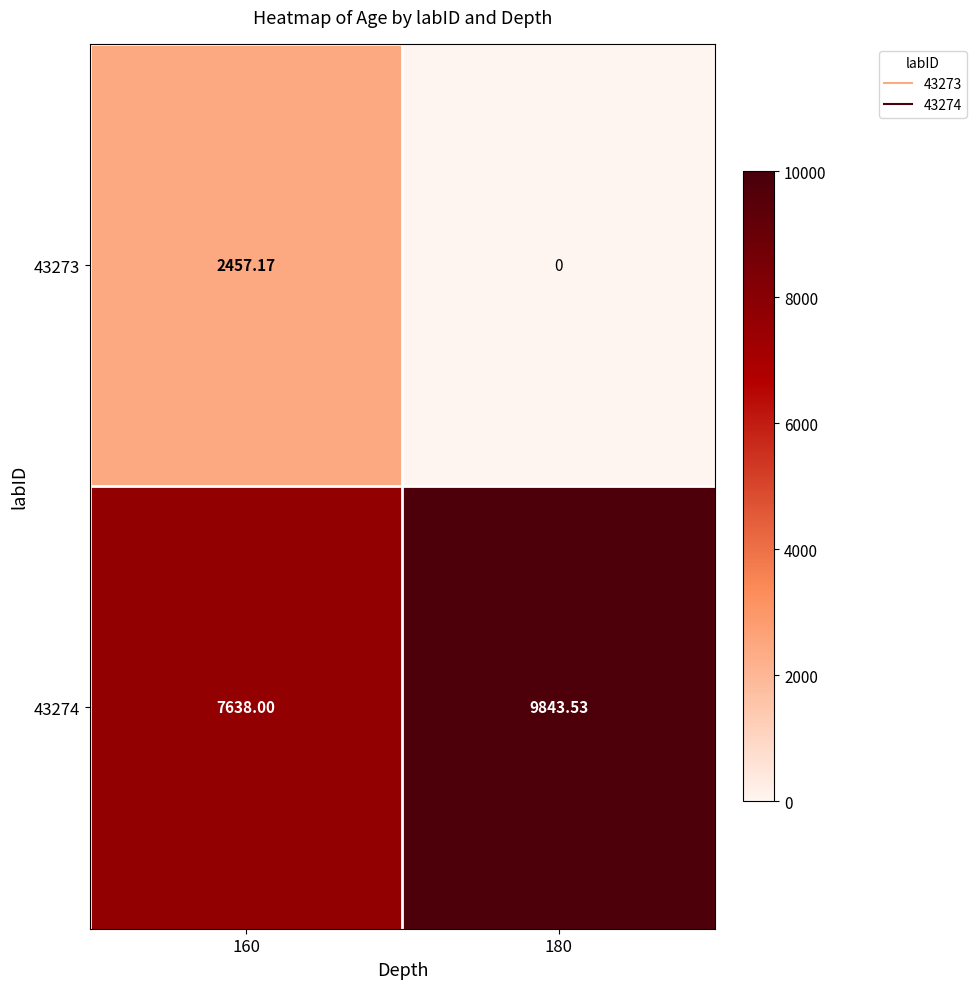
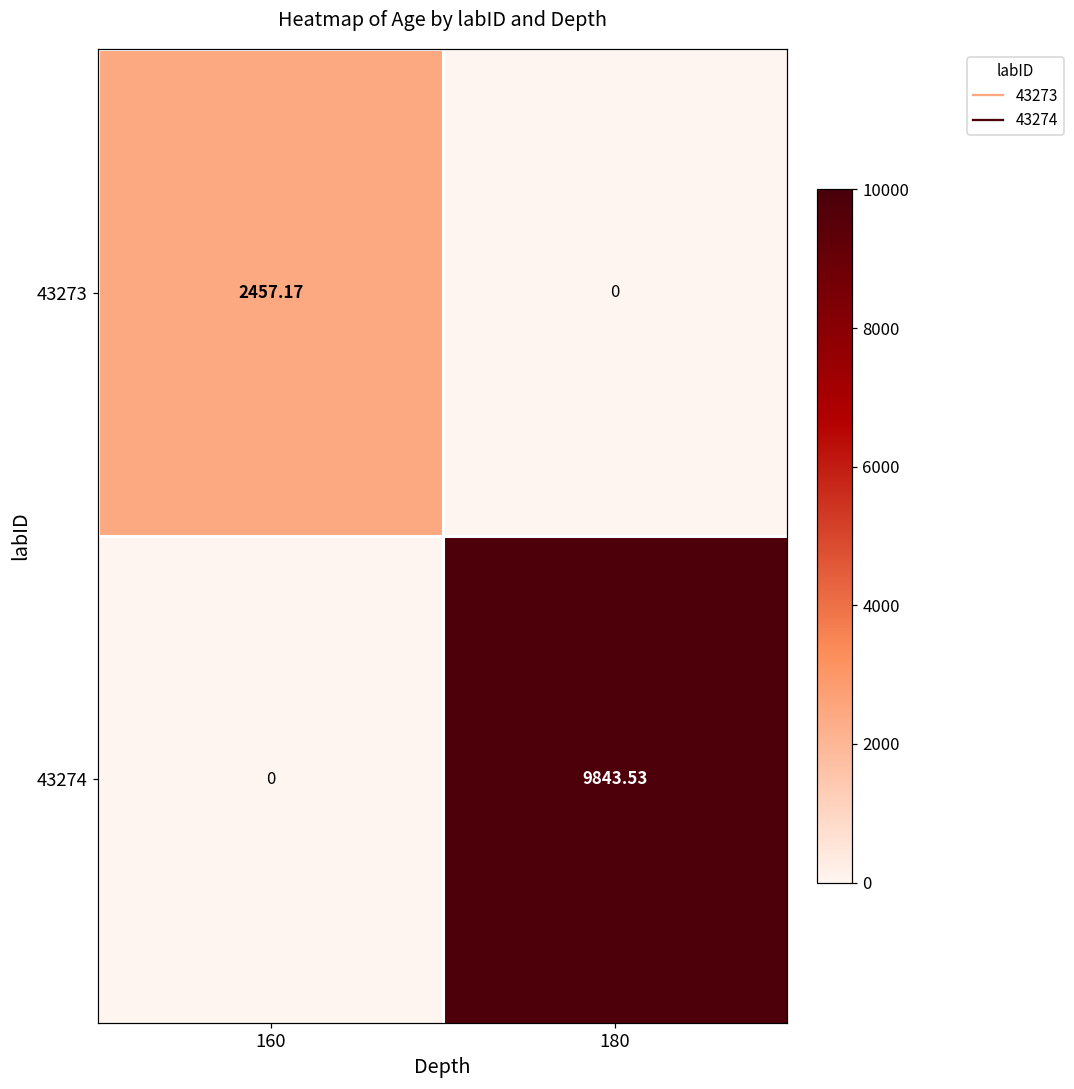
43274, 160: 7638.00 -> 0
